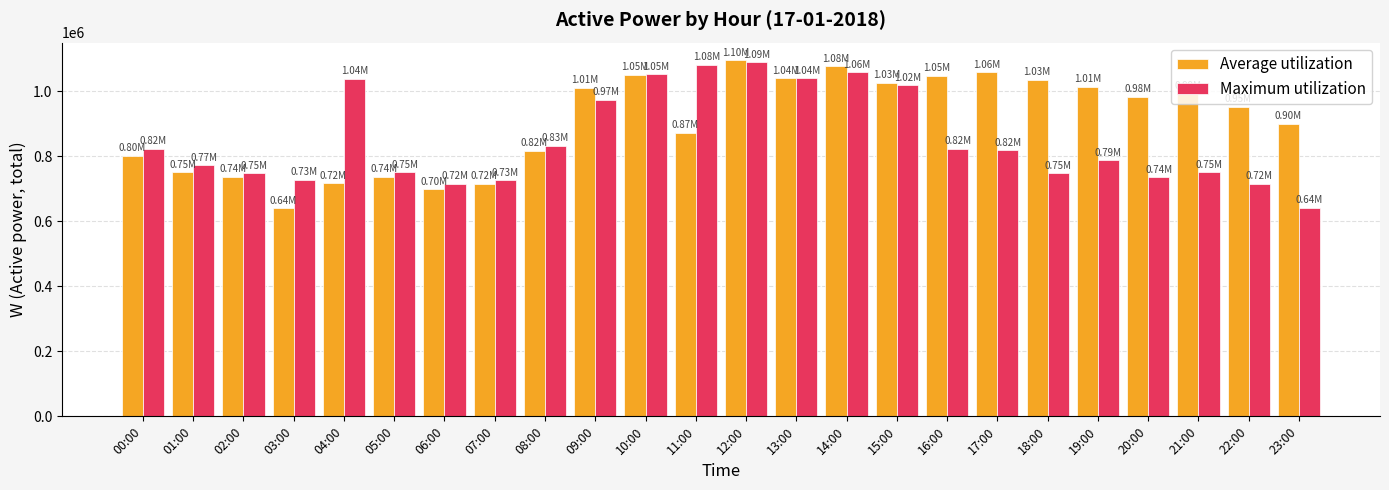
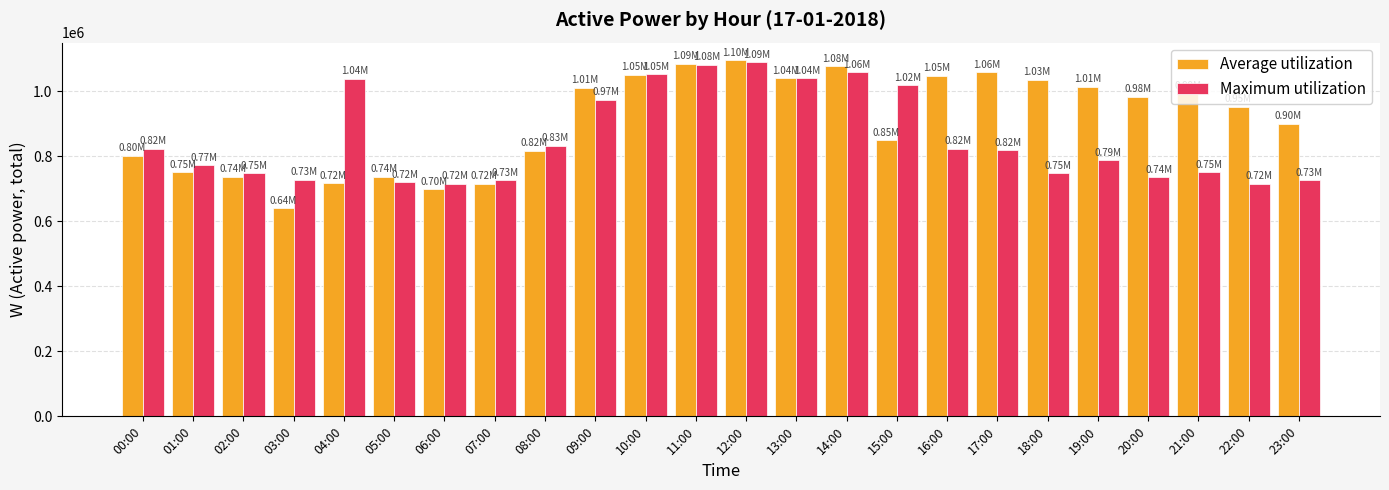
Maximum utilization, 05:00: 0.75M -> 0.72M
Average utilization, 11:00: 0.87M -> 1.09M
Average utilization, 15:00: 1.03M -> 0.85M
Maximum utilization, 23:00: 0.64M -> 0.73M
